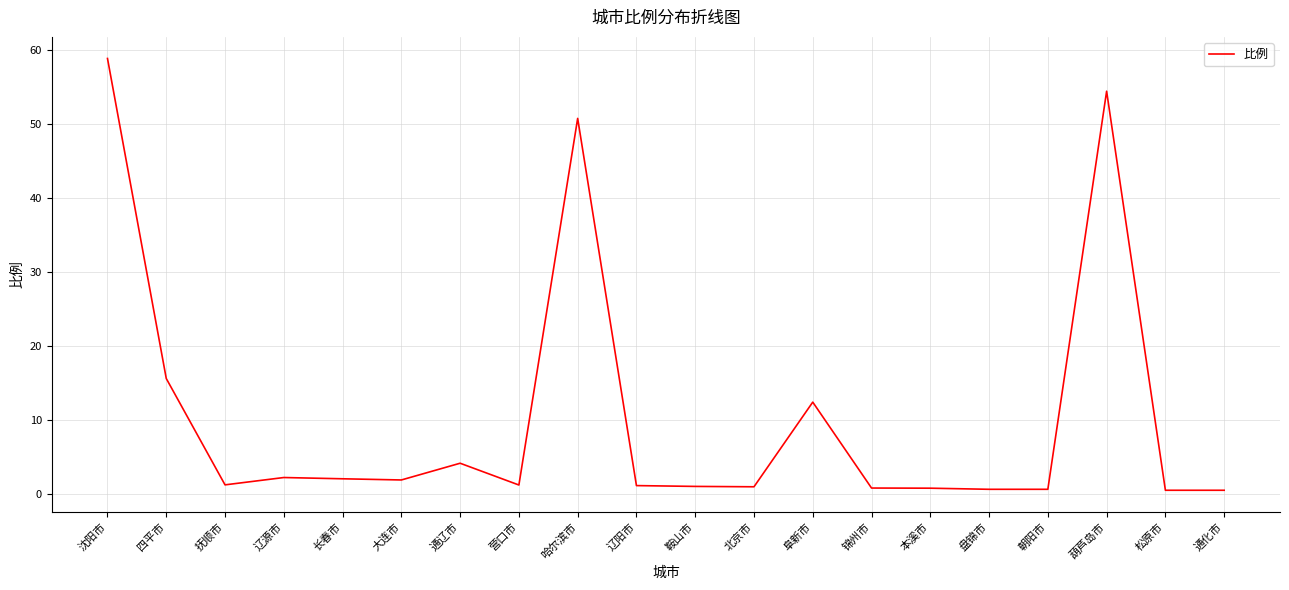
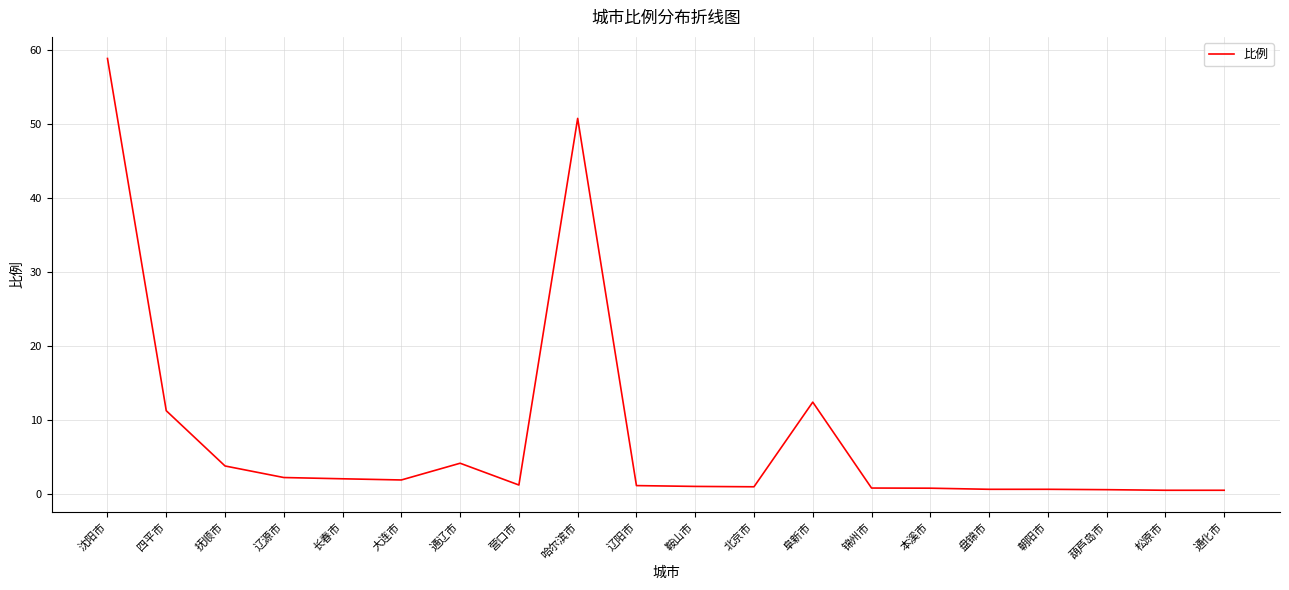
四平市: 16 -> 11
抚顺市: 1 -> 4
葫芦岛市: 54 -> 1
